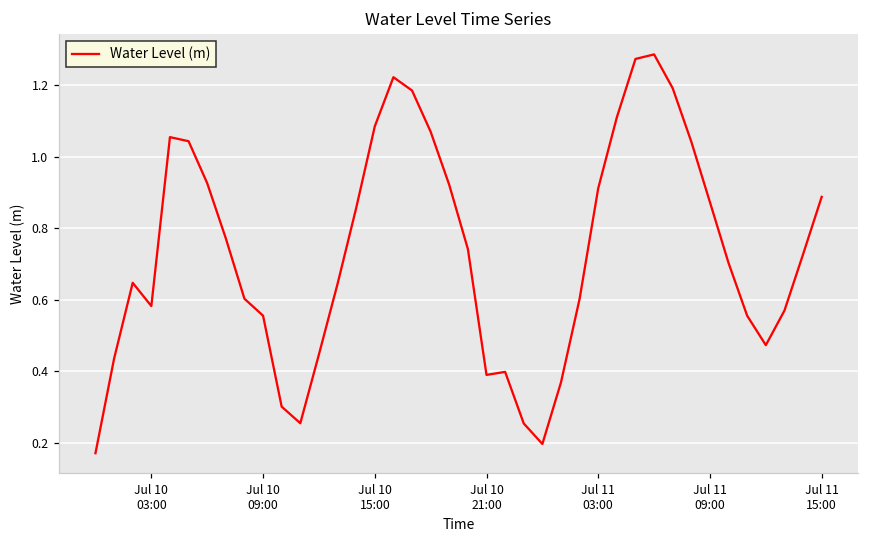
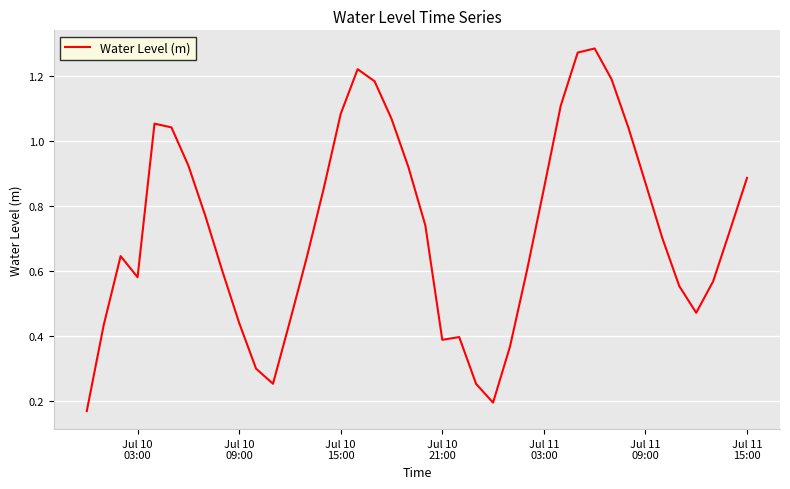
Jul 10 09:00: 0.55 -> 0.44
Jul 11 03:00: 0.91 -> 0.85
